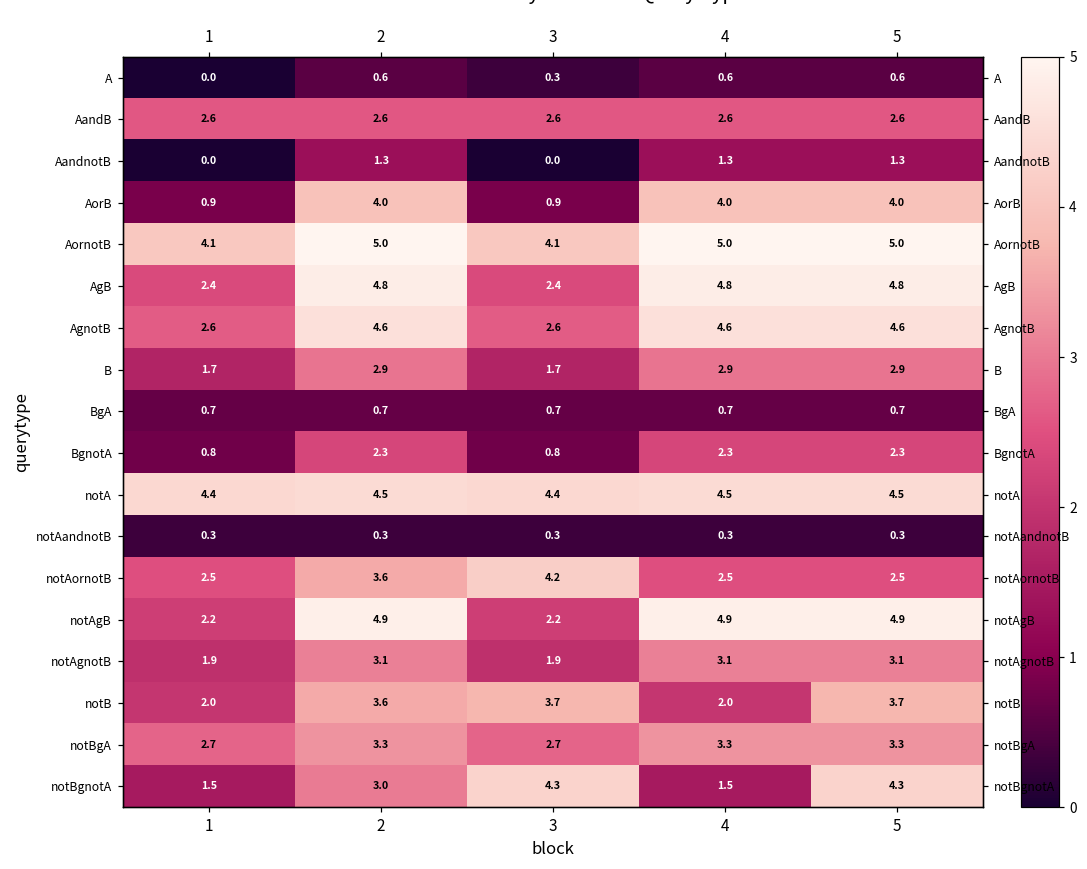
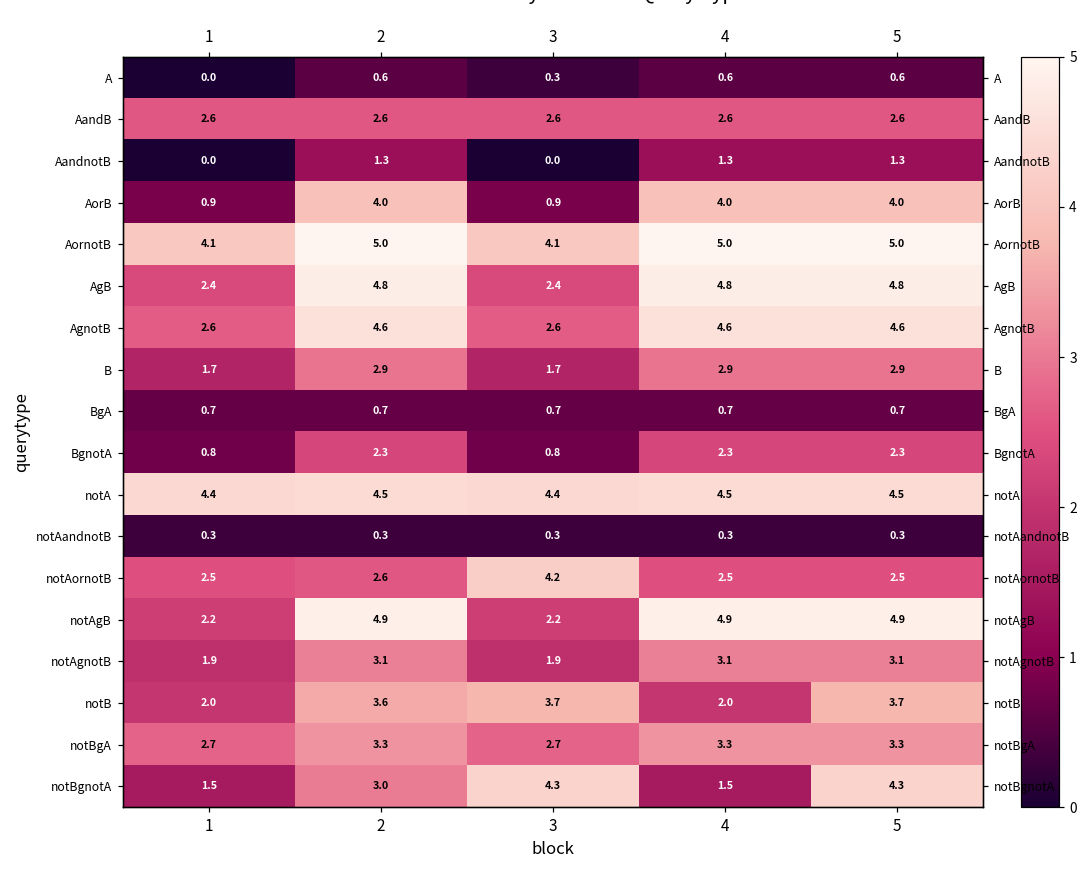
notAornotB, 2: 3.6 -> 2.6
